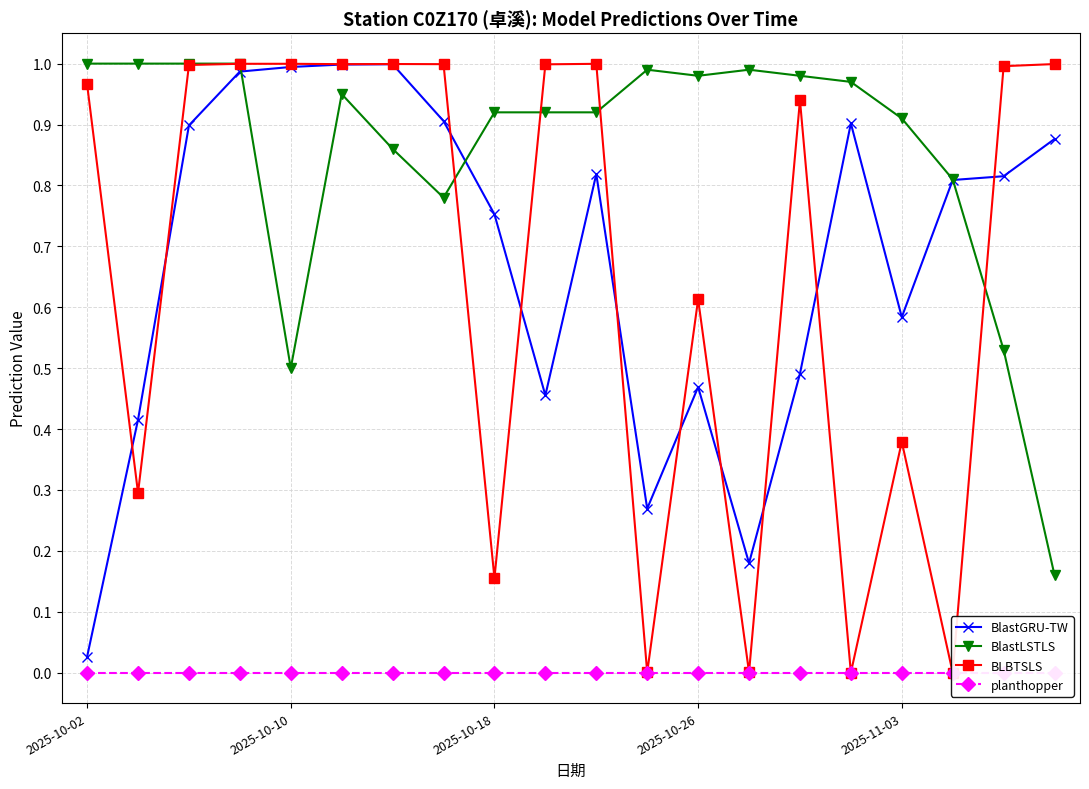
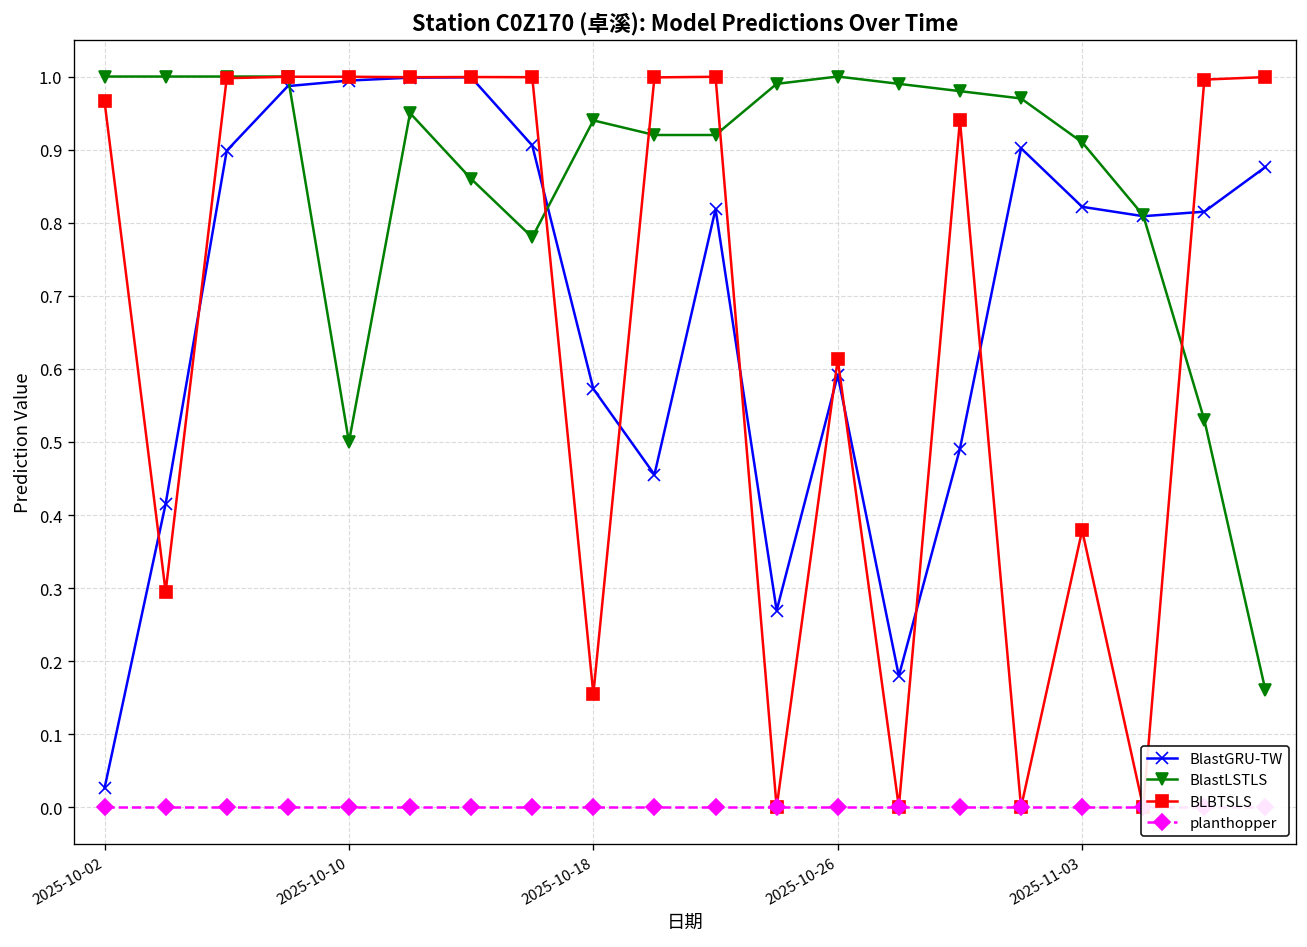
BlastGRU-TW, 2025-10-18: 0.75 -> 0.57
BlastLSTLS, 2025-10-18: 0.92 -> 0.94
BlastGRU-TW, 2025-10-26: 0.47 -> 0.59
BlastLSTLS, 2025-10-26: 0.98 -> 1.00
BlastGRU-TW, 2025-11-03: 0.58 -> 0.82
